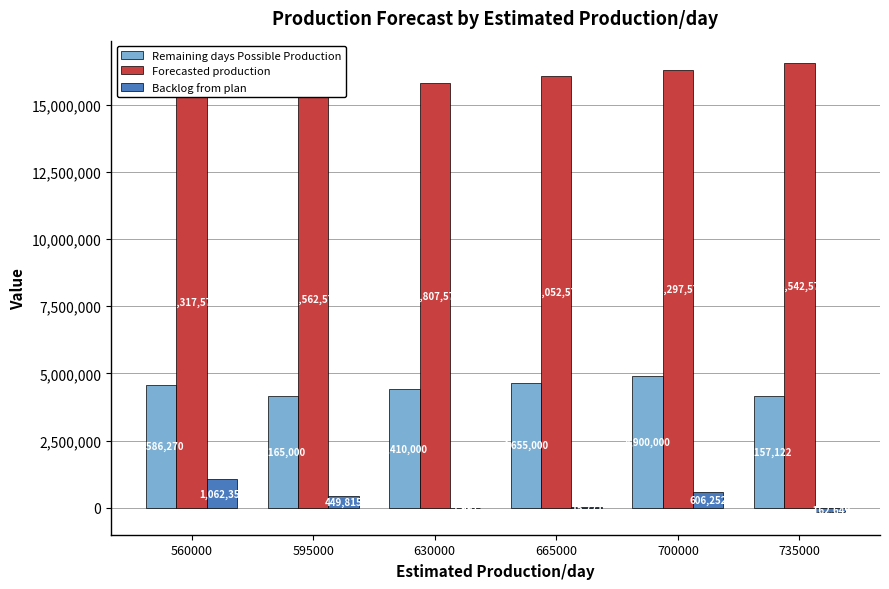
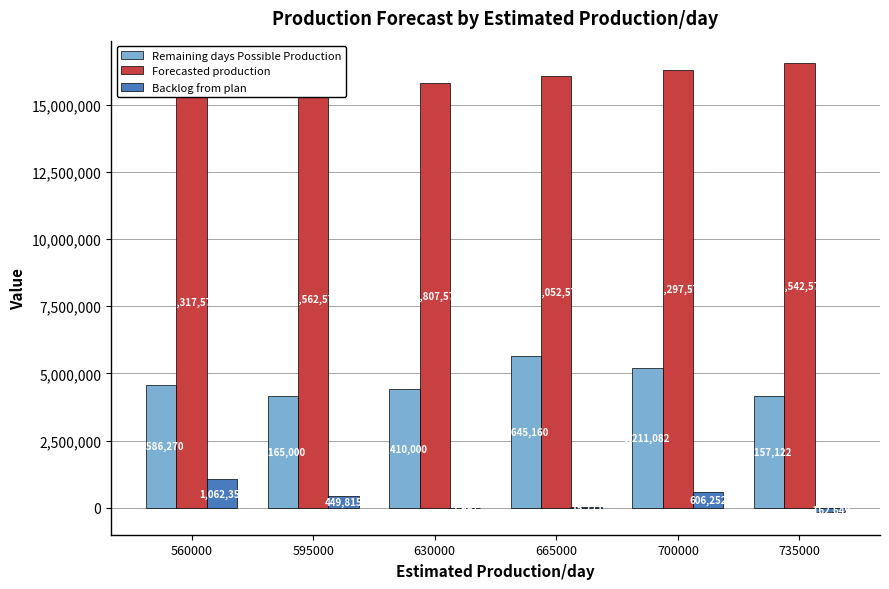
Remaining days Possible Production, 665000: 4,655,000 -> 5,645,160
Remaining days Possible Production, 700000: 4,900,000 -> 5,211,082
